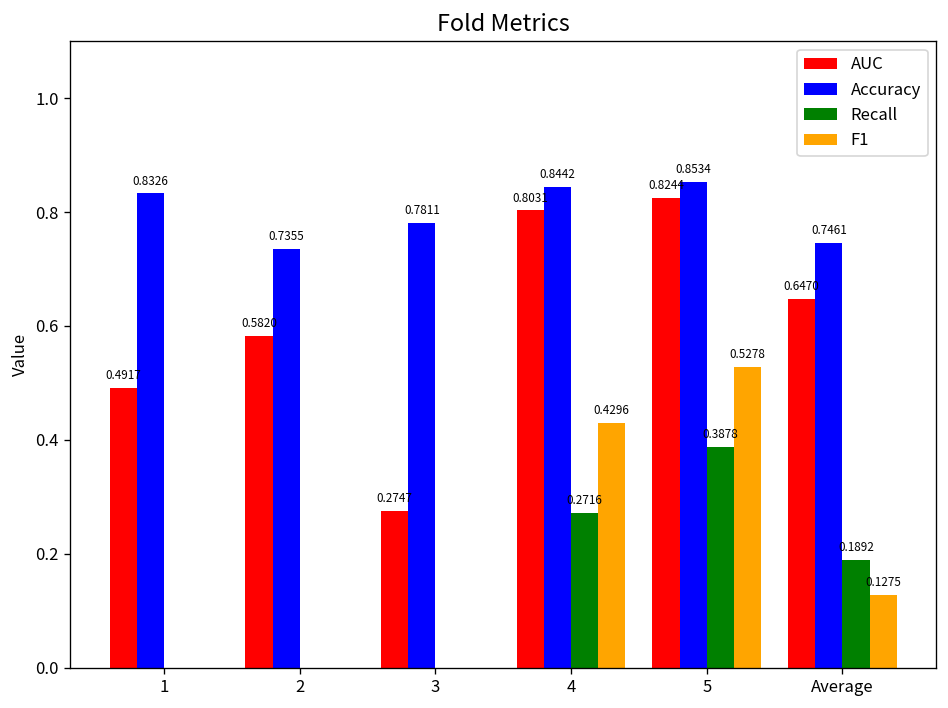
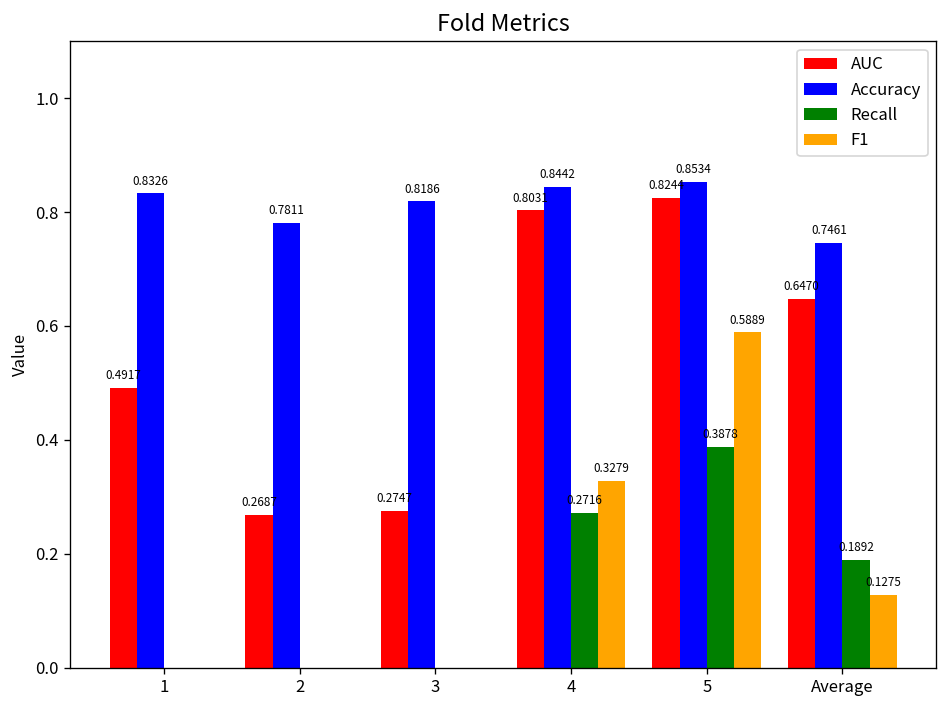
AUC, 2: 0.5820 -> 0.2687
Accuracy, 2: 0.7355 -> 0.7811
Accuracy, 3: 0.7811 -> 0.8186
F1, 4: 0.4296 -> 0.3279
F1, 5: 0.5278 -> 0.5889
